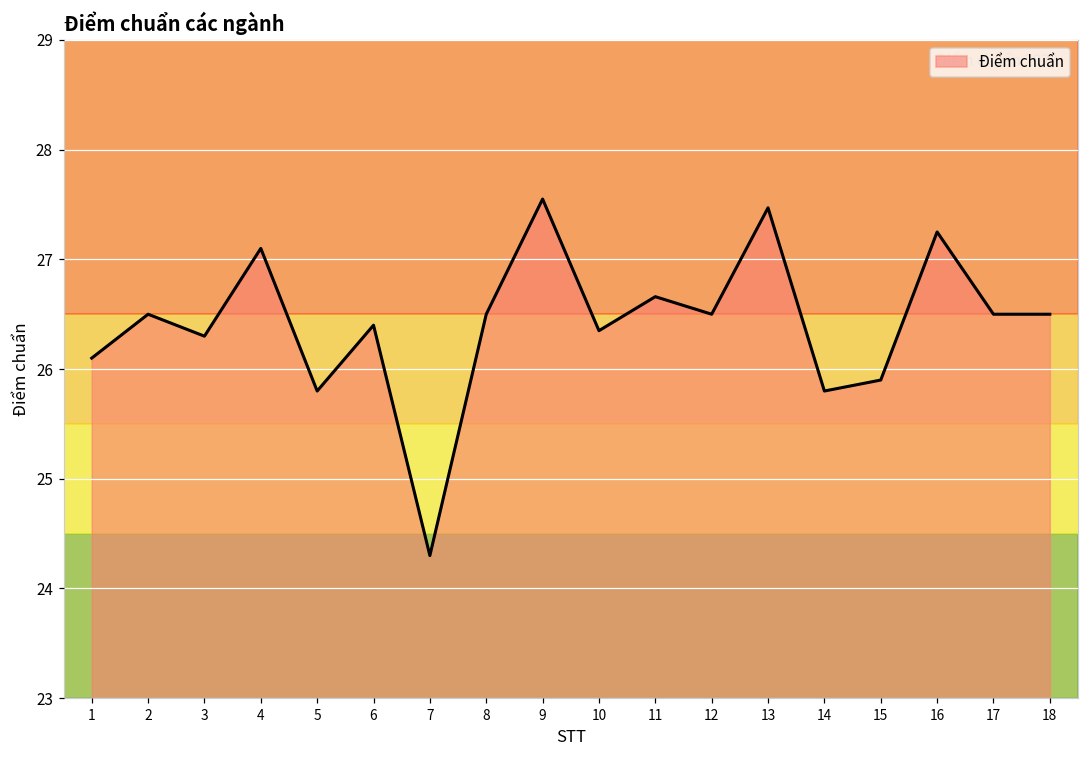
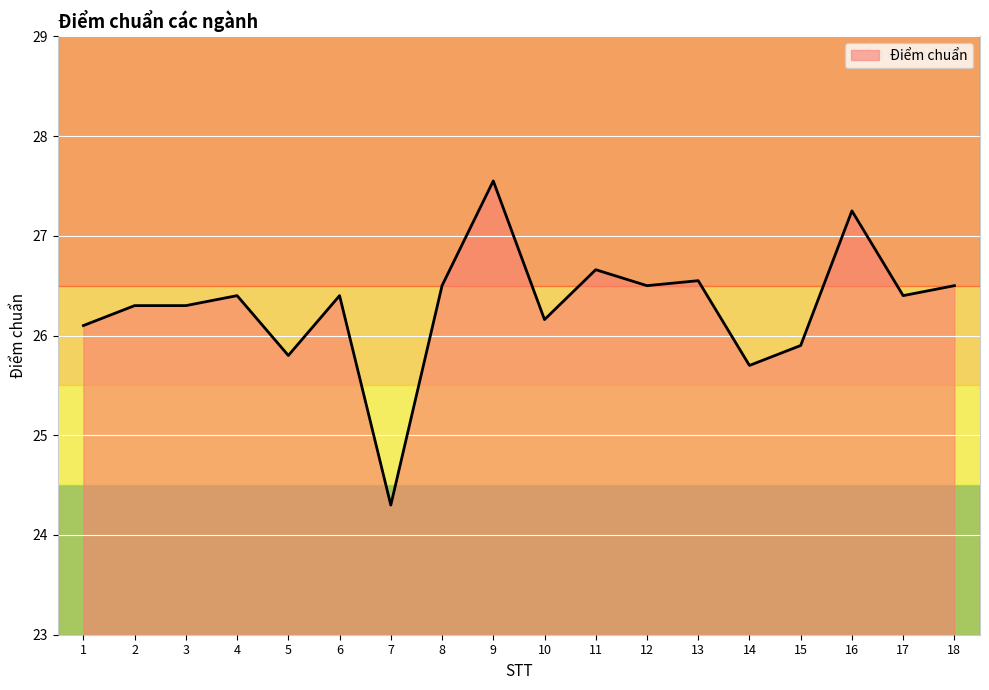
2: 26.5 -> 26.3
4: 27.1 -> 26.4
10: 26.4 -> 26.2
13: 27.5 -> 26.6
14: 25.8 -> 25.7
17: 26.5 -> 26.4
